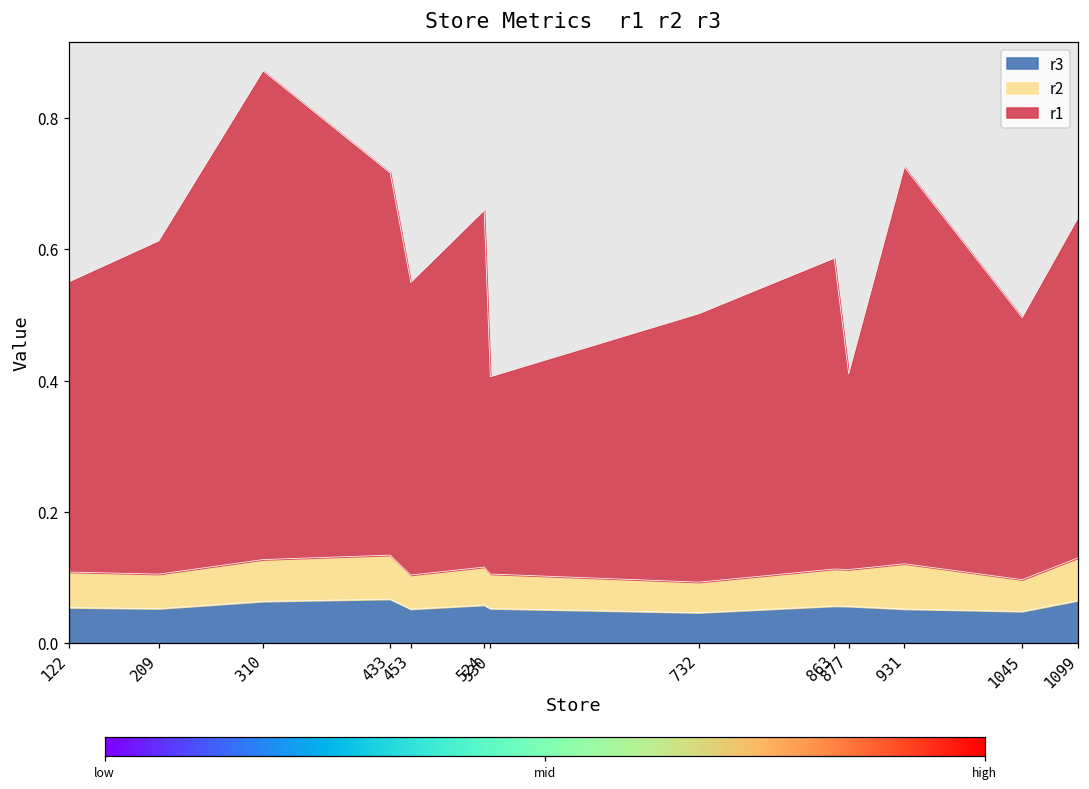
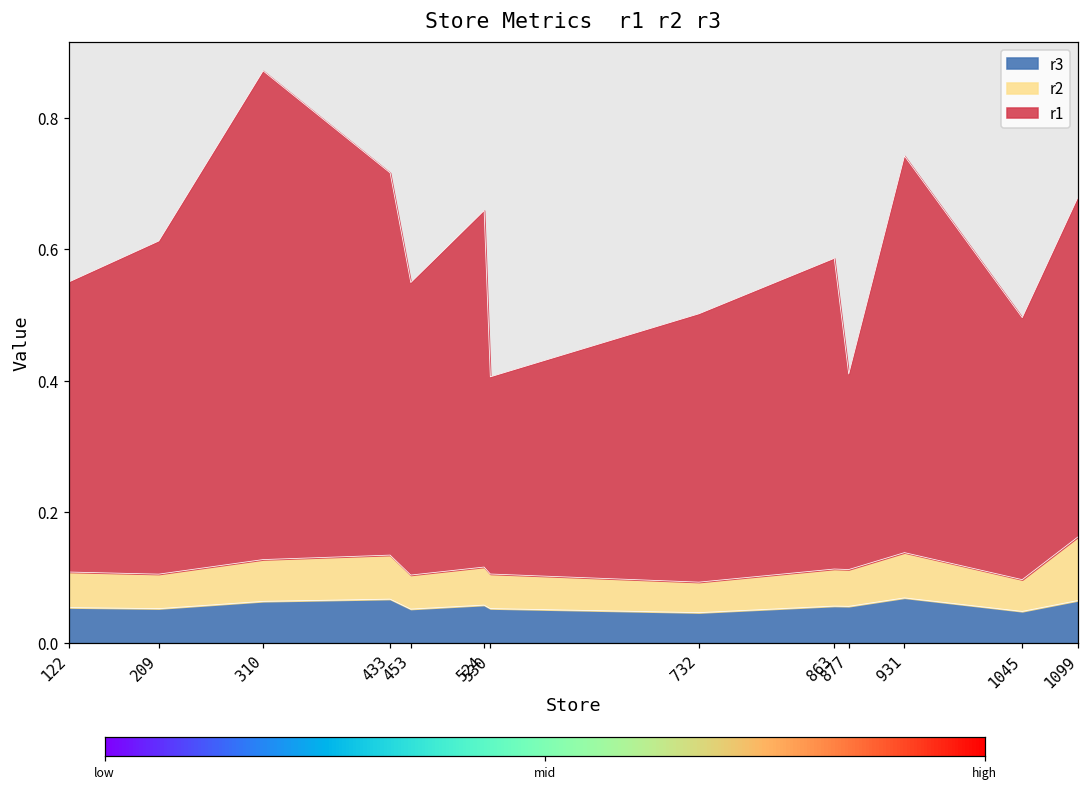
r3, 931: 0.05 -> 0.07
r2, 1099: 0.07 -> 0.10
